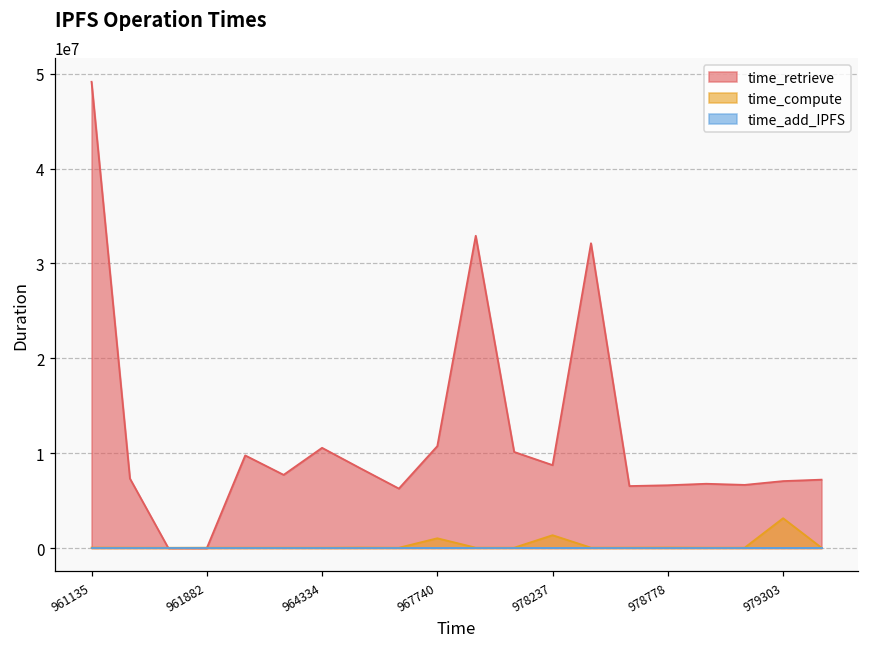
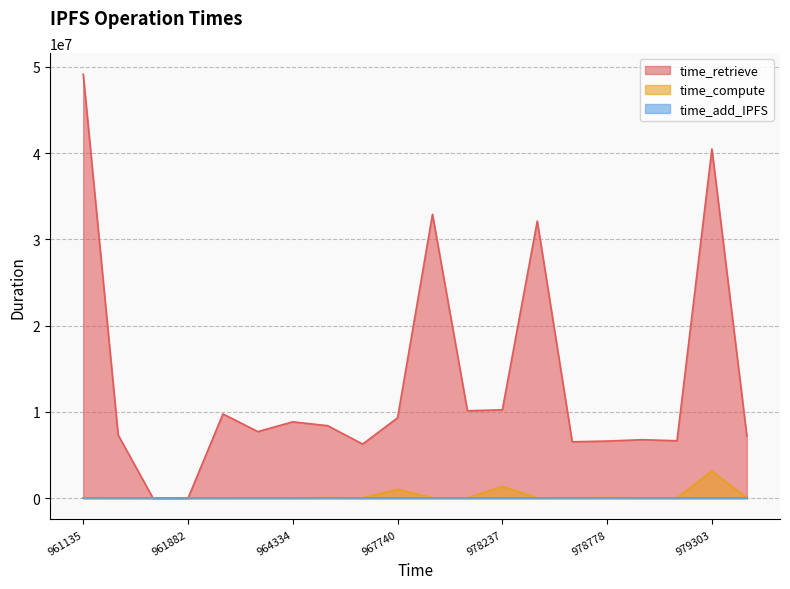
time_retrieve, 964334: 11000000 -> 9000000
time_retrieve, 967740: 11000000 -> 9000000
time_retrieve, 978237: 9000000 -> 10000000
time_retrieve, 979303: 7000000 -> 40000000
